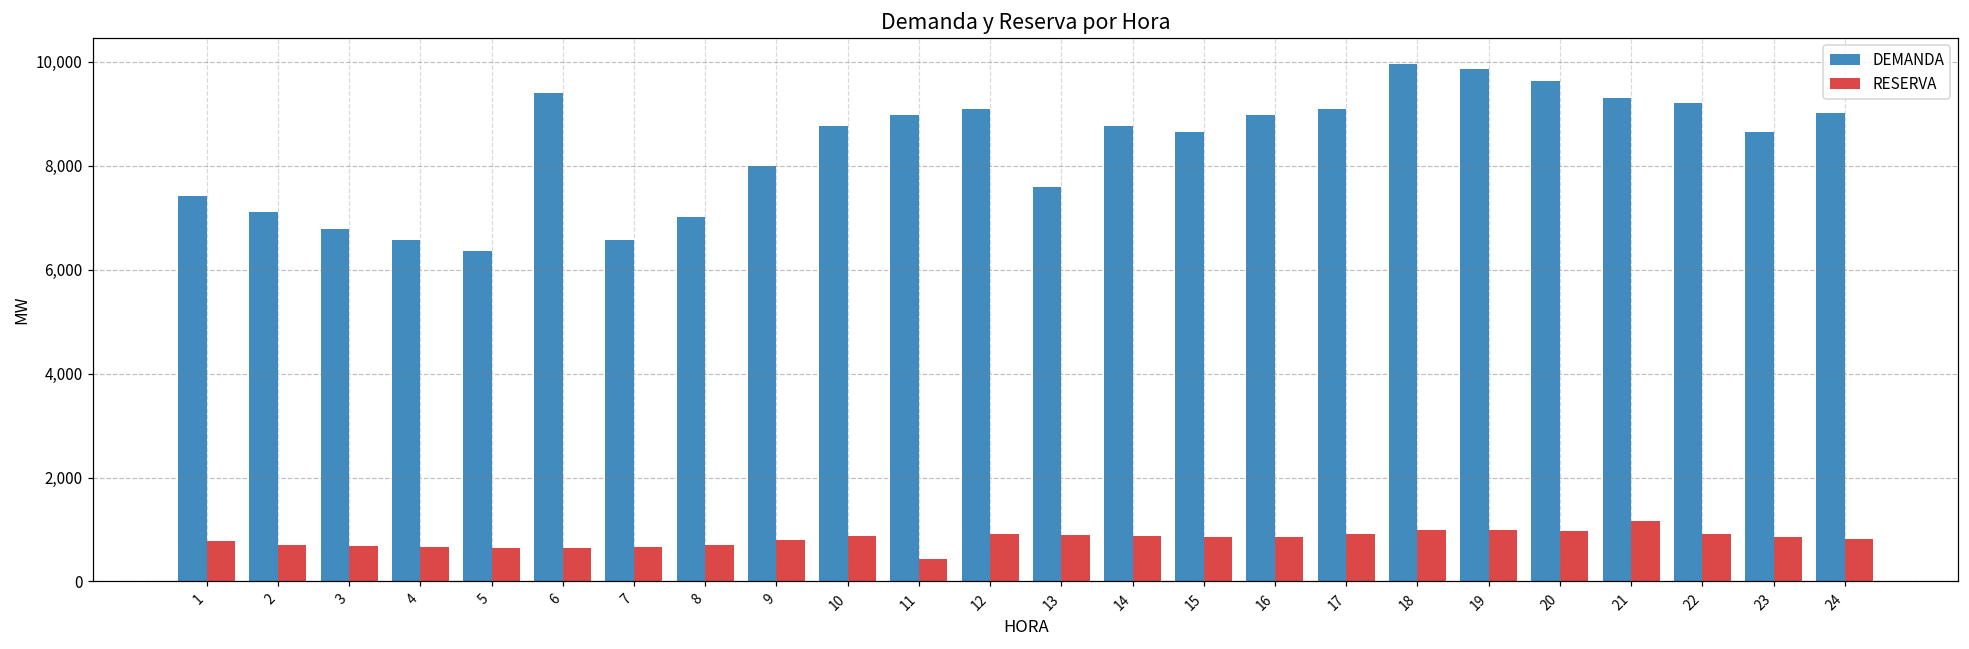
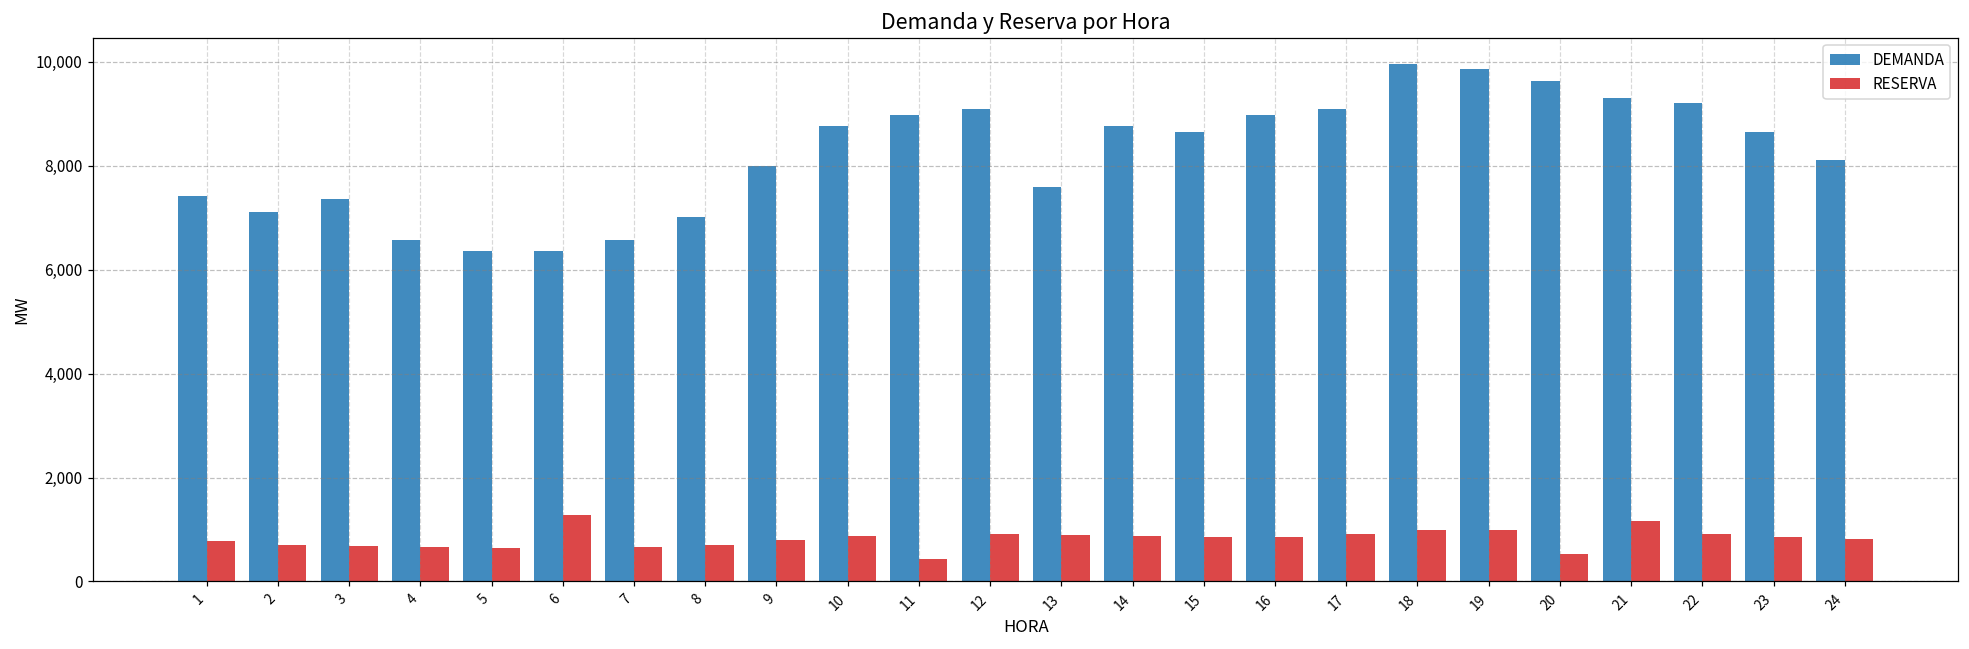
DEMANDA, 3: 6,800 -> 7,400
DEMANDA, 6: 9,400 -> 6,300
RESERVA, 6: 600 -> 1,300
RESERVA, 20: 1,000 -> 500
DEMANDA, 24: 9,000 -> 8,100
